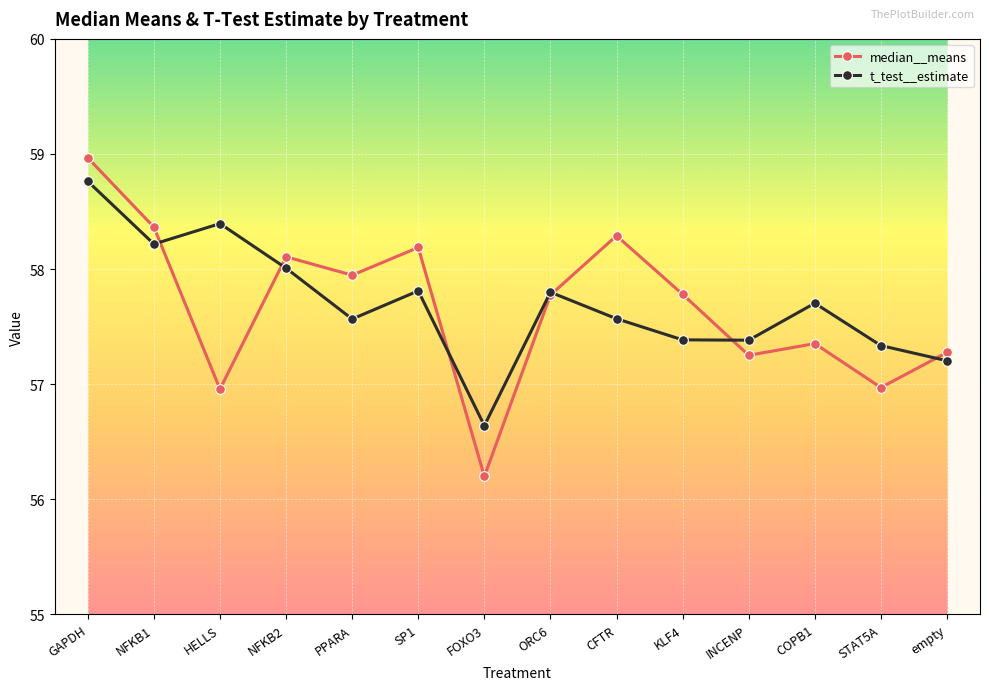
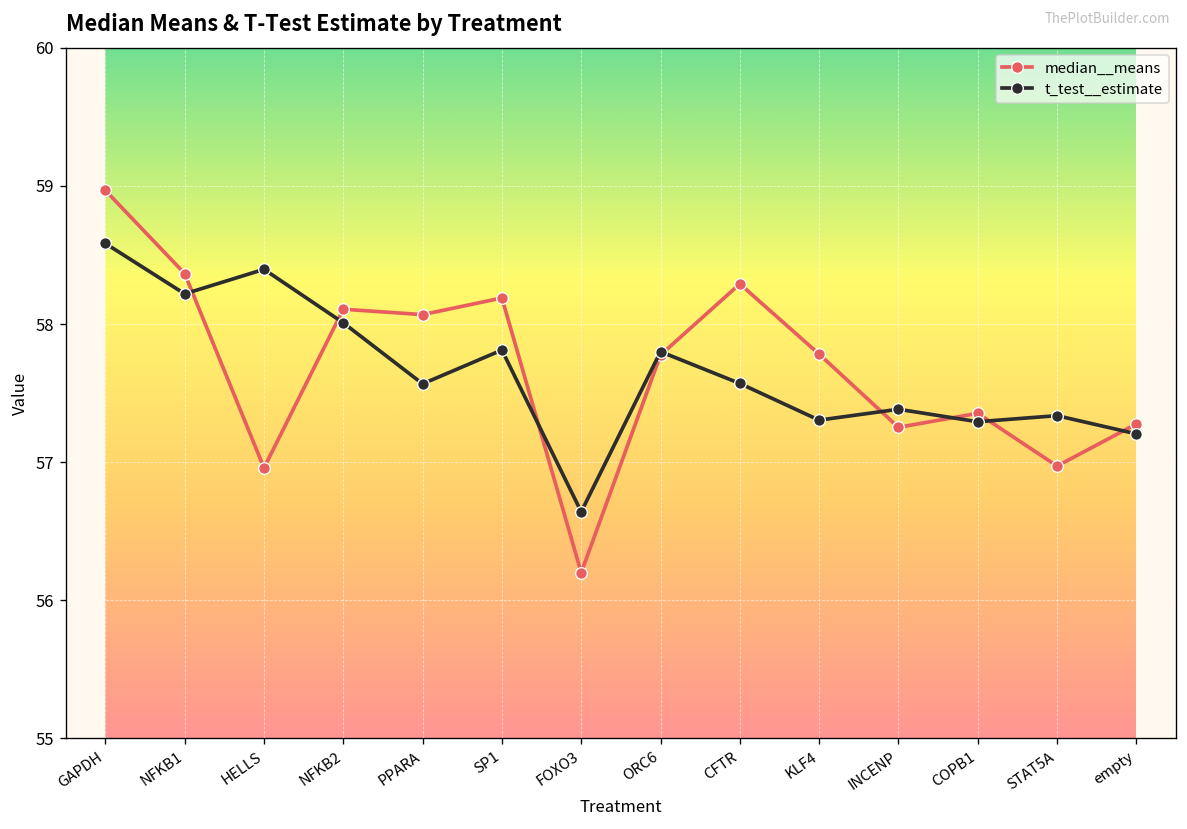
t_test__estimate, GAPDH: 58.76 -> 58.58
median__means, PPARA: 57.95 -> 58.07
t_test__estimate, KLF4: 57.39 -> 57.30
t_test__estimate, COPB1: 57.70 -> 57.29
